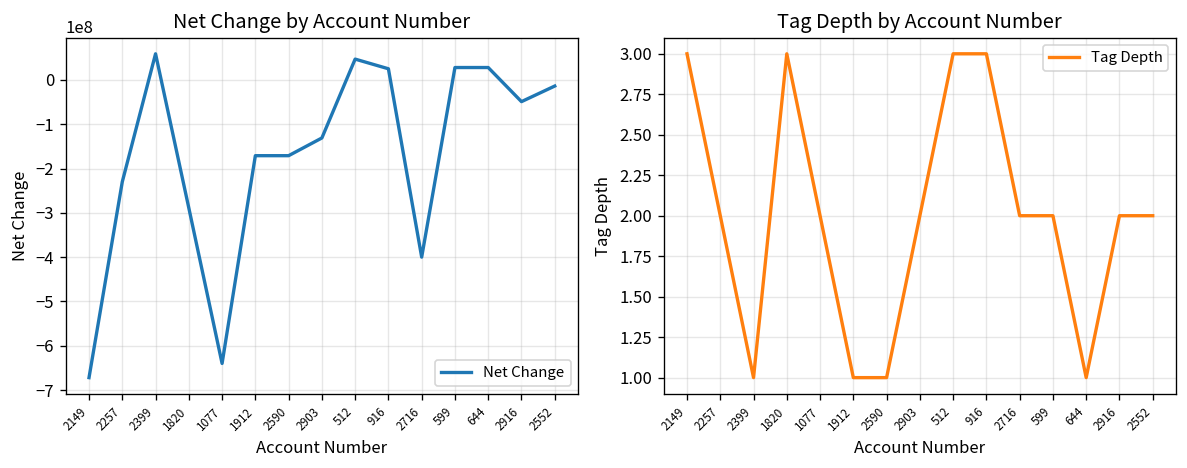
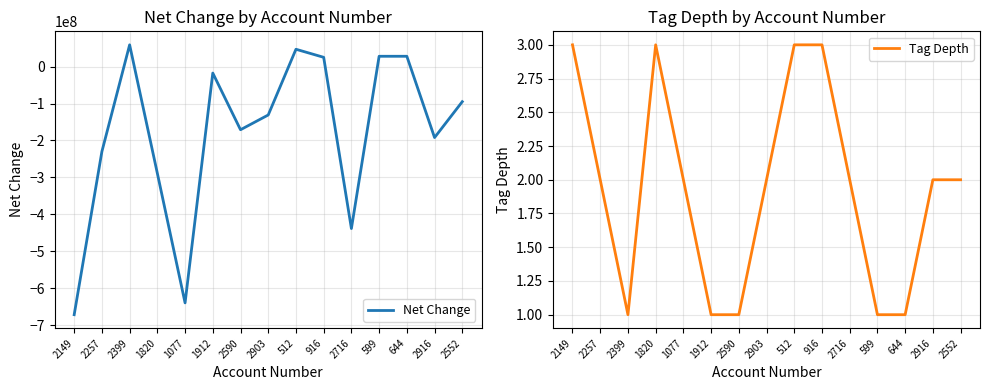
Net Change by Account Number, 1912: -170000000 -> -20000000
Net Change by Account Number, 2716: -400000000 -> -440000000
Net Change by Account Number, 2916: -50000000 -> -190000000
Net Change by Account Number, 2552: -10000000 -> -100000000
Tag Depth by Account Number, 599: 2 -> 1
